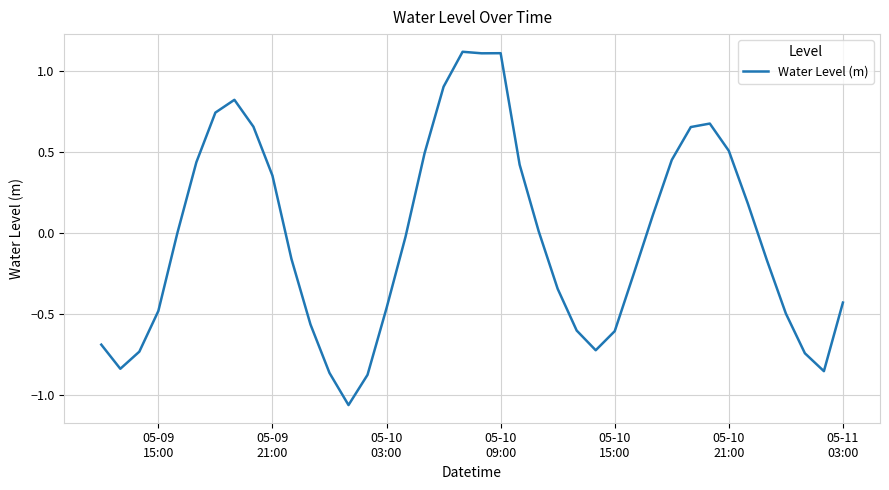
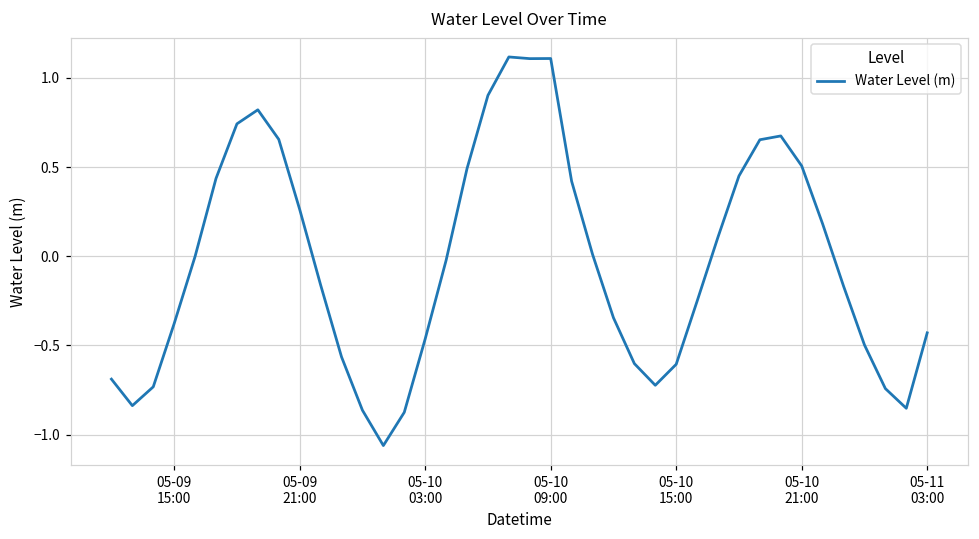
05-09 15:00: -0.48 -> -0.38
05-09 21:00: 0.35 -> 0.26
